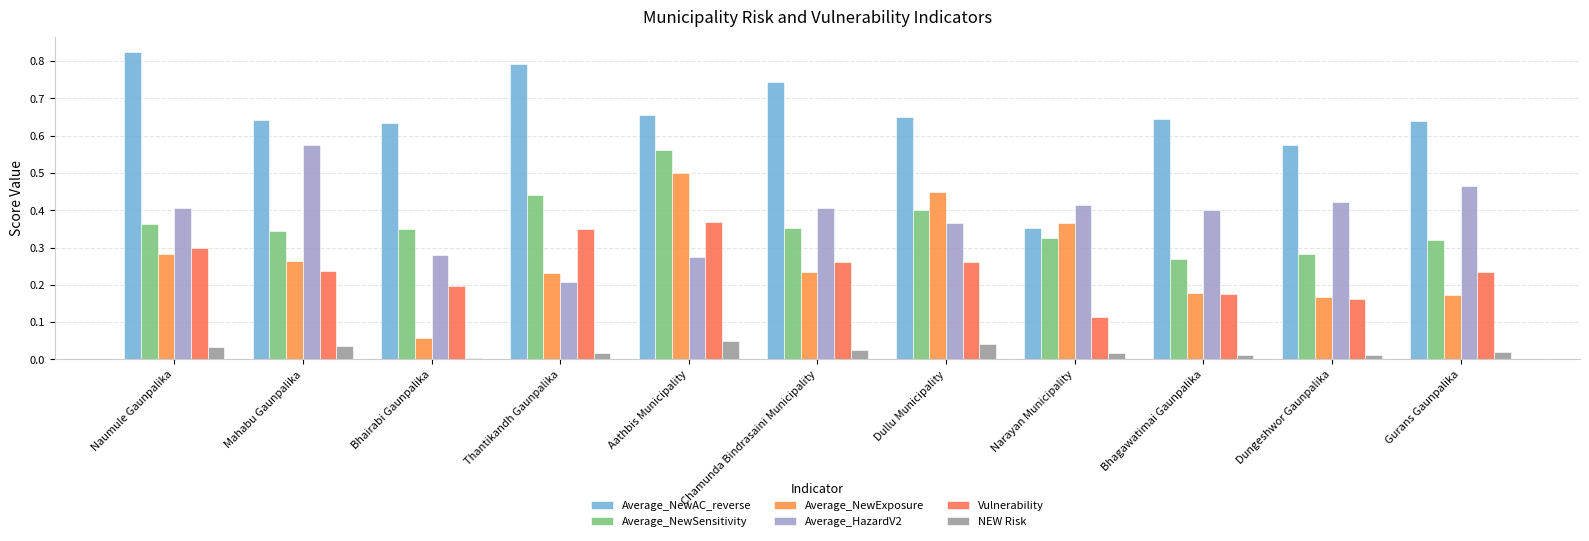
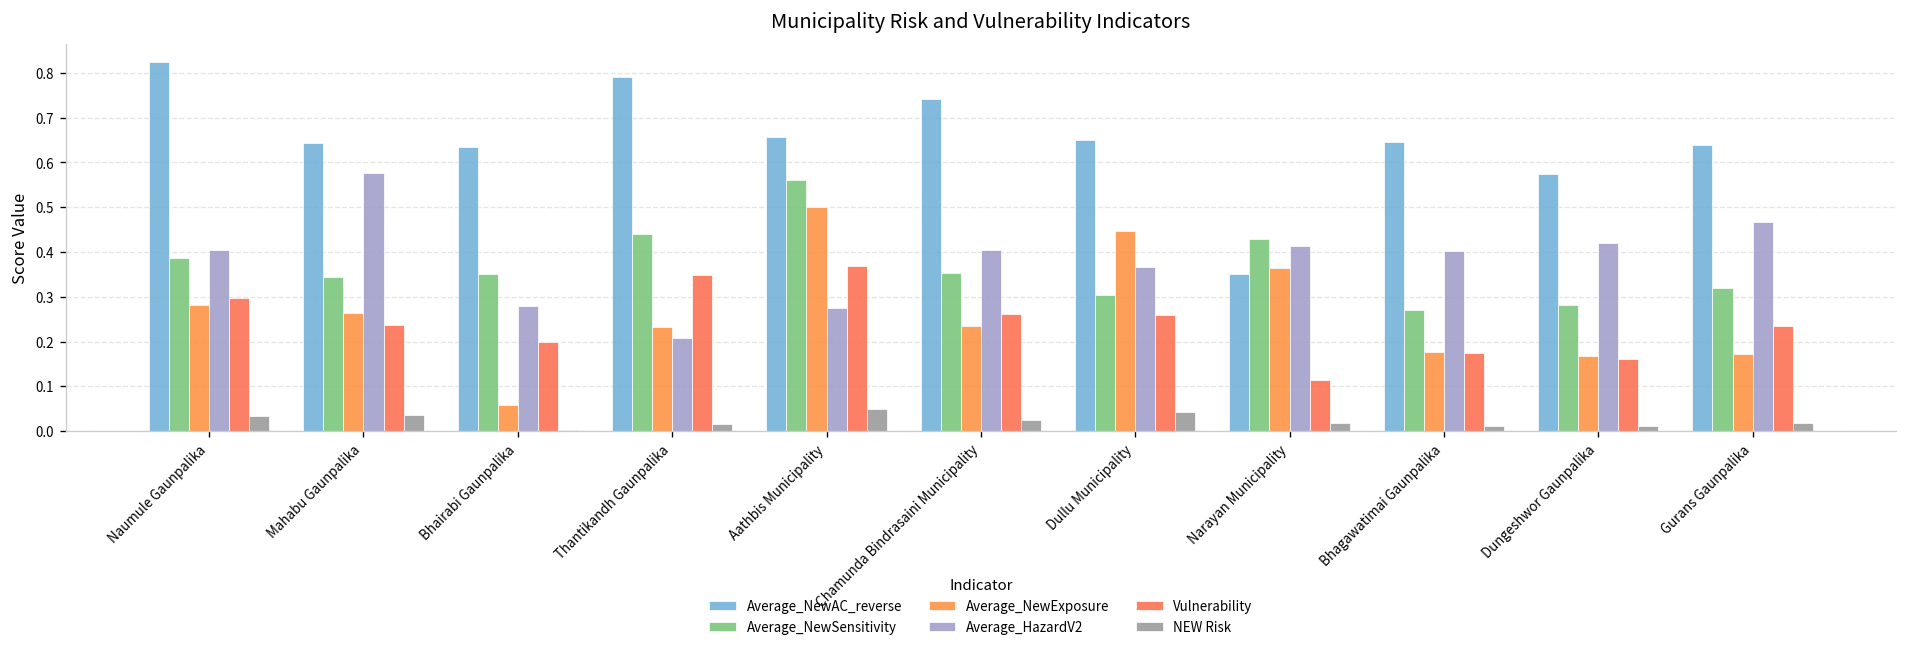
Average_NewSensitivity, Naumule Gaunpalika: 0.36 -> 0.39
Average_NewSensitivity, Dullu Municipality: 0.40 -> 0.30
Average_NewSensitivity, Narayan Municipality: 0.33 -> 0.43
